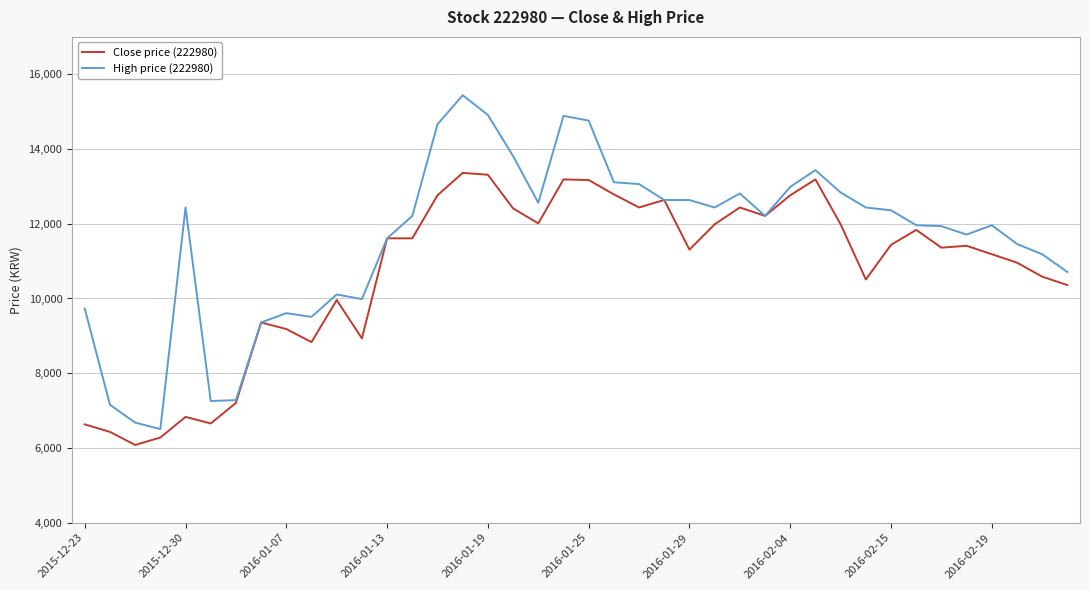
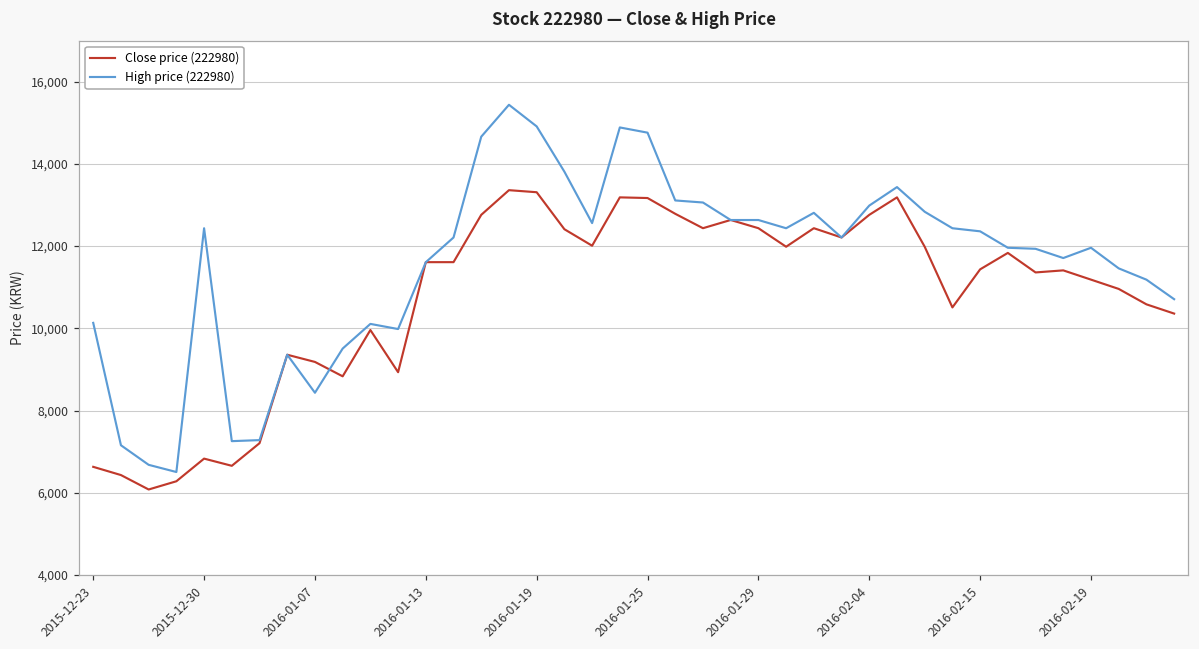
High price (222980), 2015-12-23: 9,700 -> 10,100
High price (222980), 2016-01-07: 9,600 -> 8,400
Close price (222980), 2016-01-29: 11,300 -> 12,400
